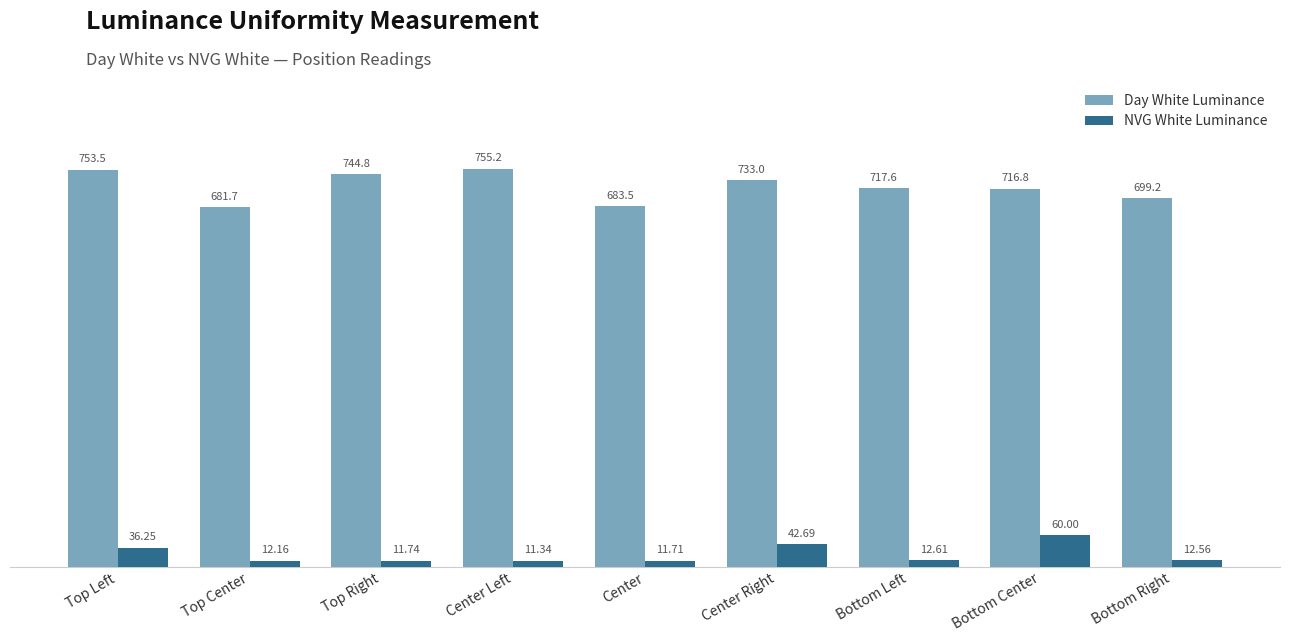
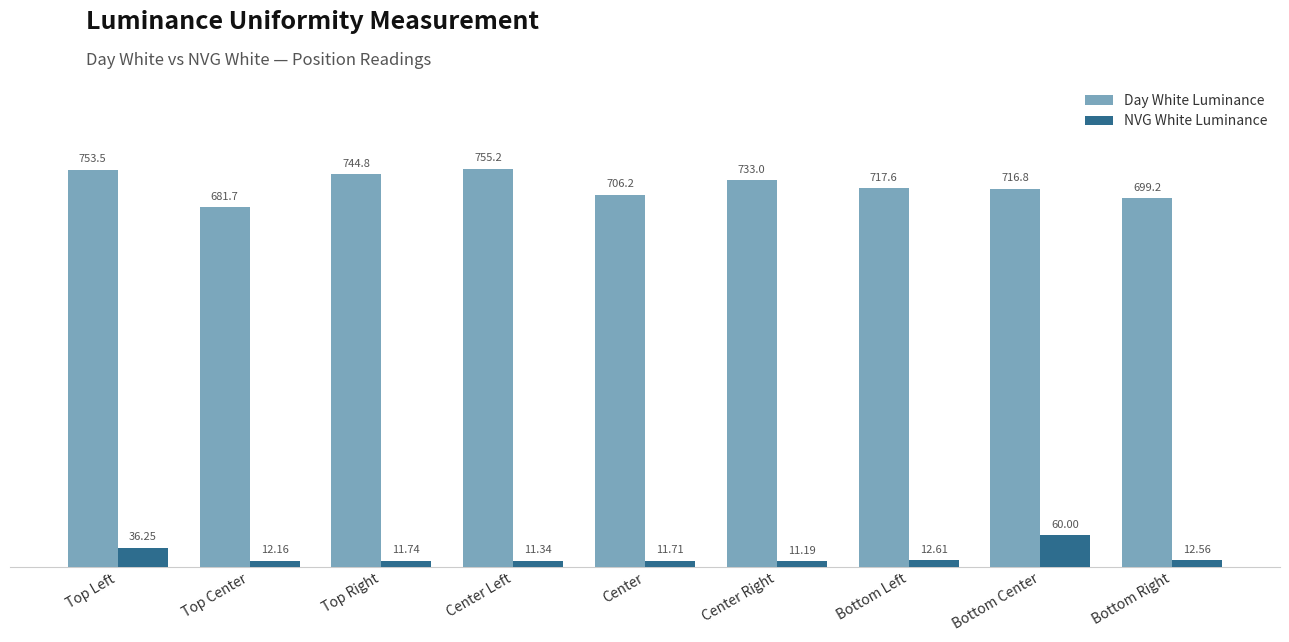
Day White Luminance, Center: 683.5 -> 706.2
NVG White Luminance, Center Right: 42.69 -> 11.19
